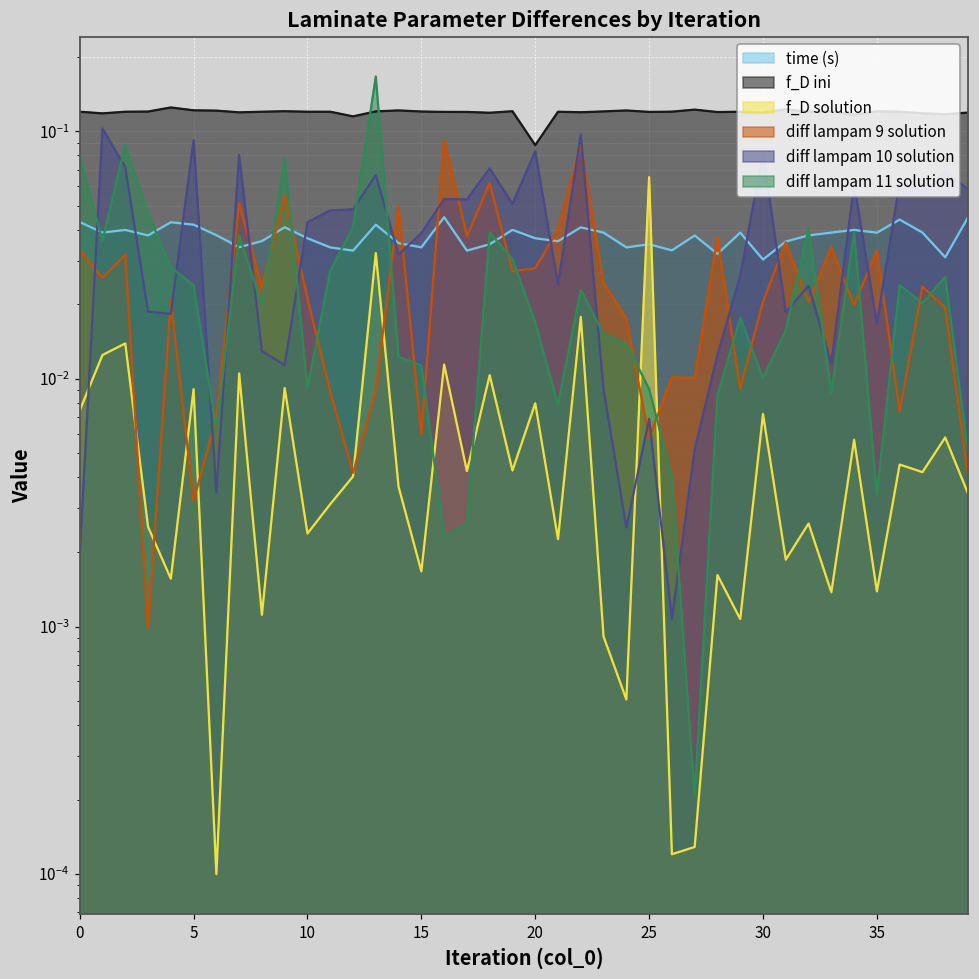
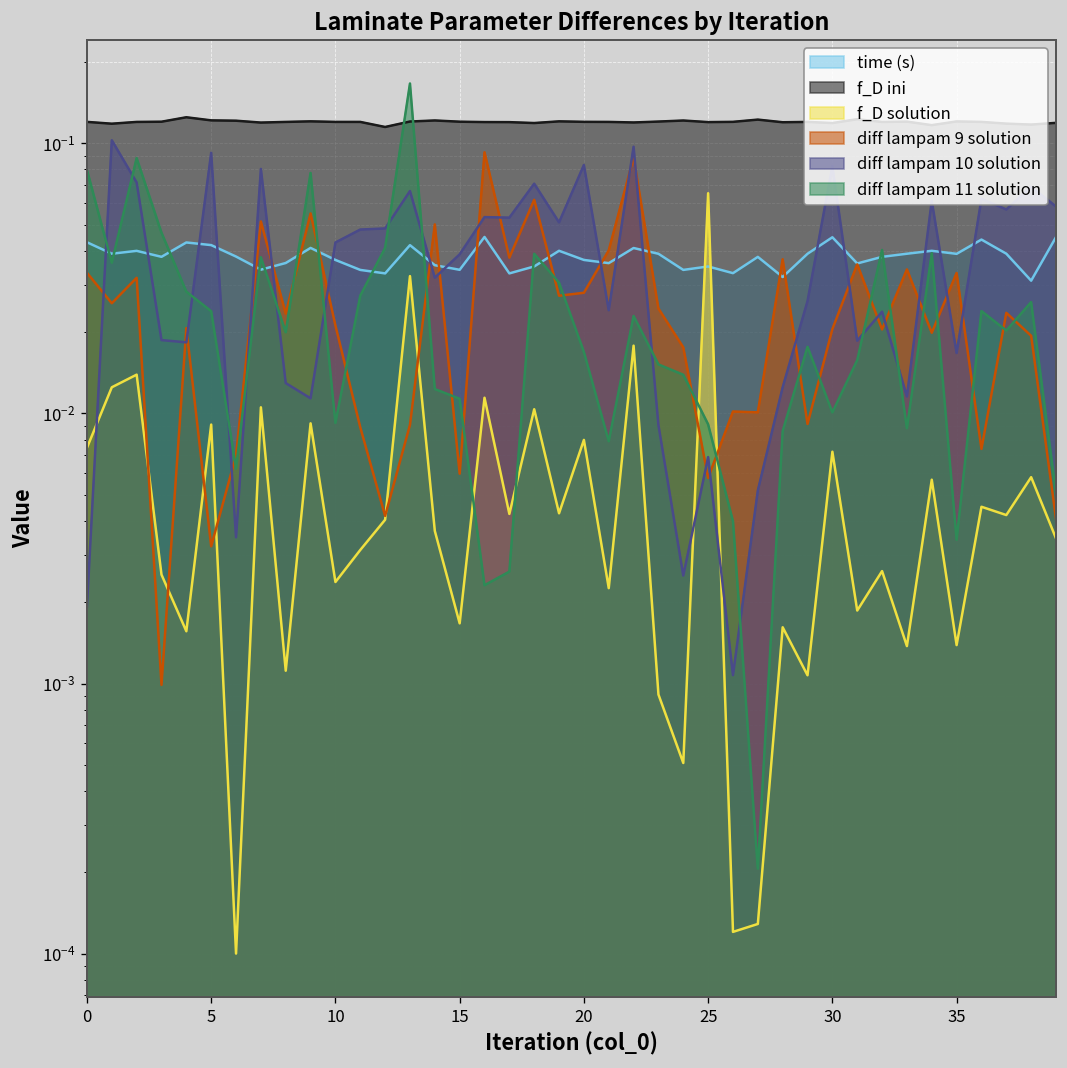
f_D ini, 20: 0.088 -> 0.12
time (s), 30: 0.030 -> 0.045
